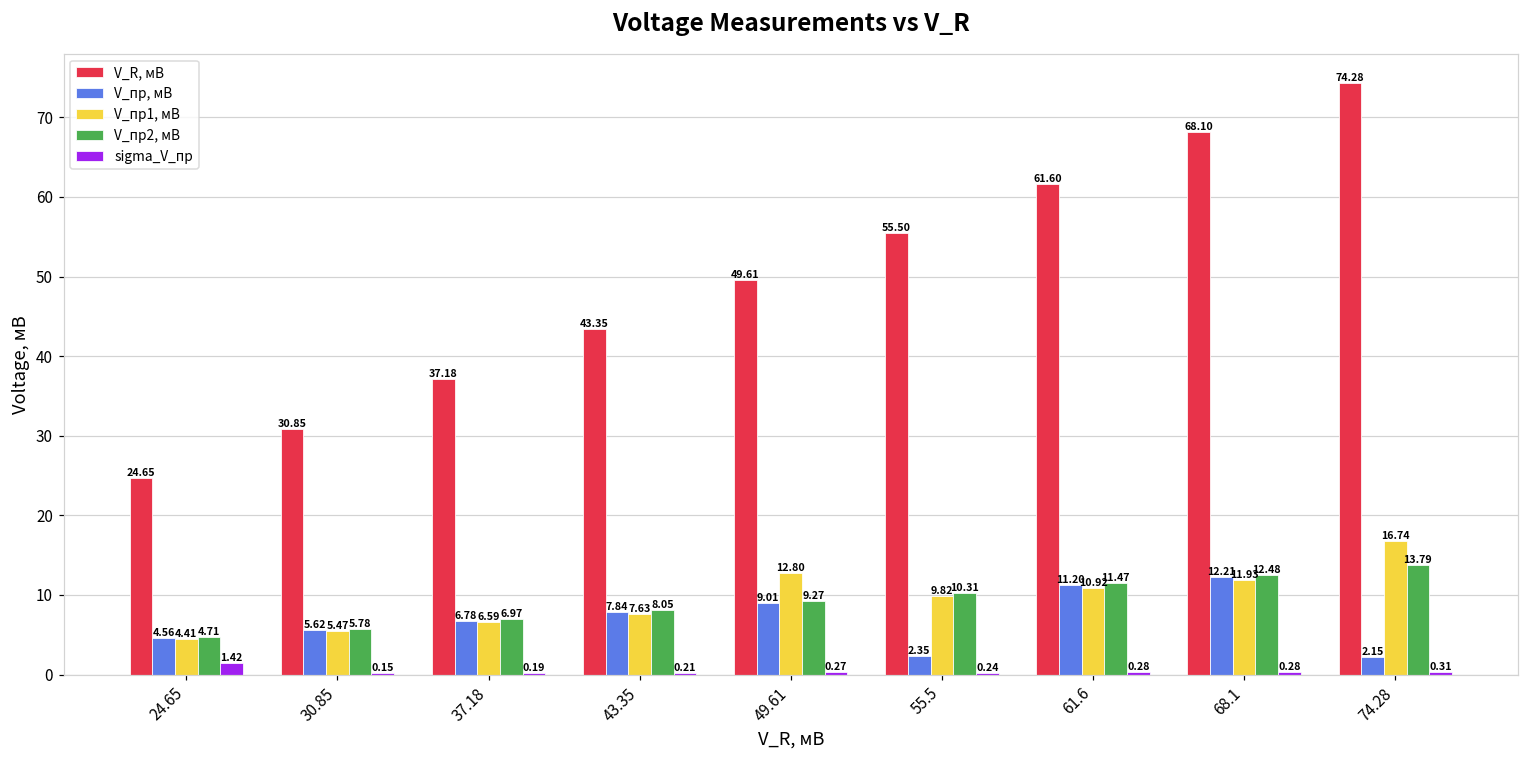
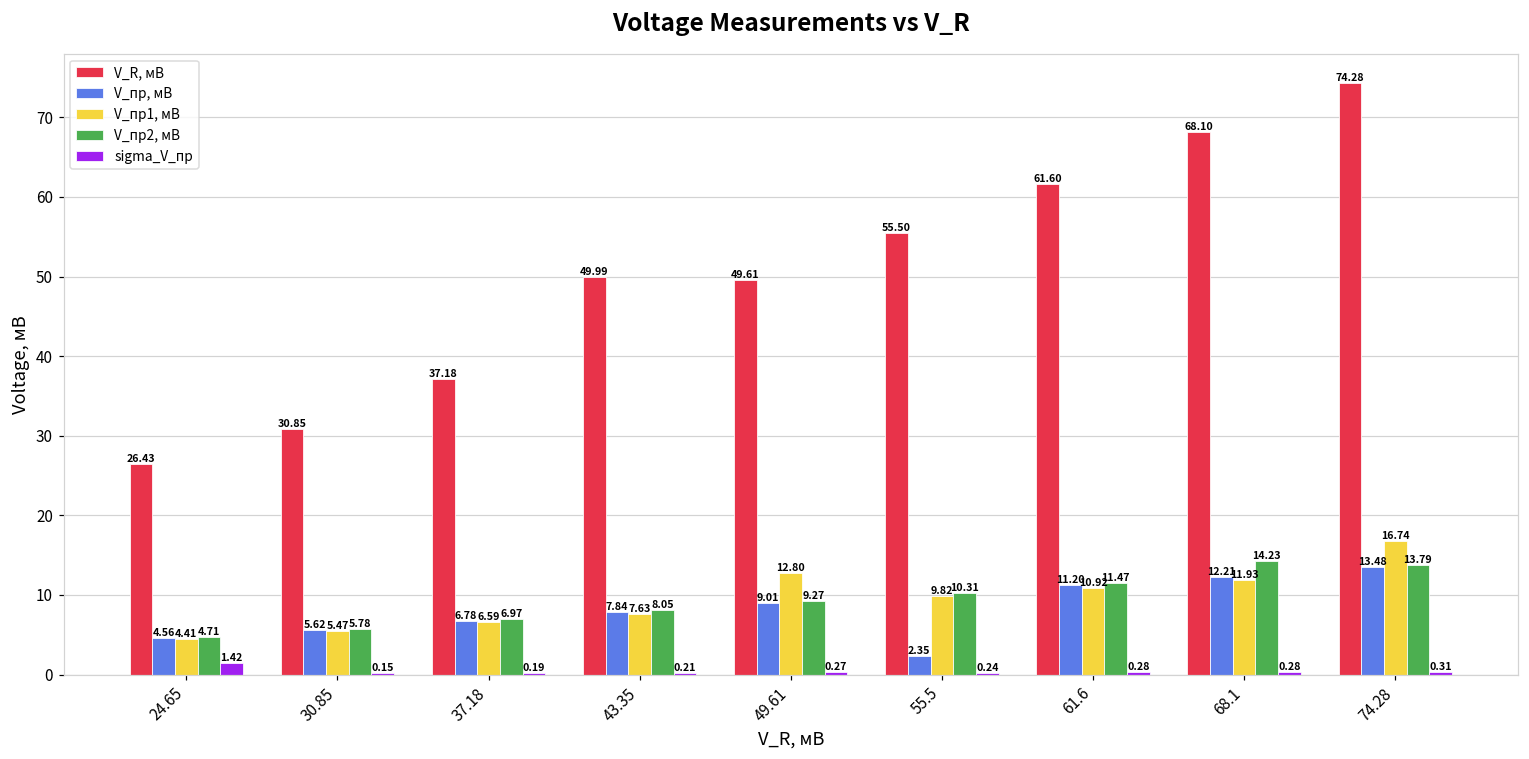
V_R, мВ, 24.65: 24.65 -> 26.43
V_R, мВ, 43.35: 43.35 -> 49.99
V_пр2, мВ, 68.1: 12.48 -> 14.23
V_пр, мВ, 74.28: 2.15 -> 13.48
